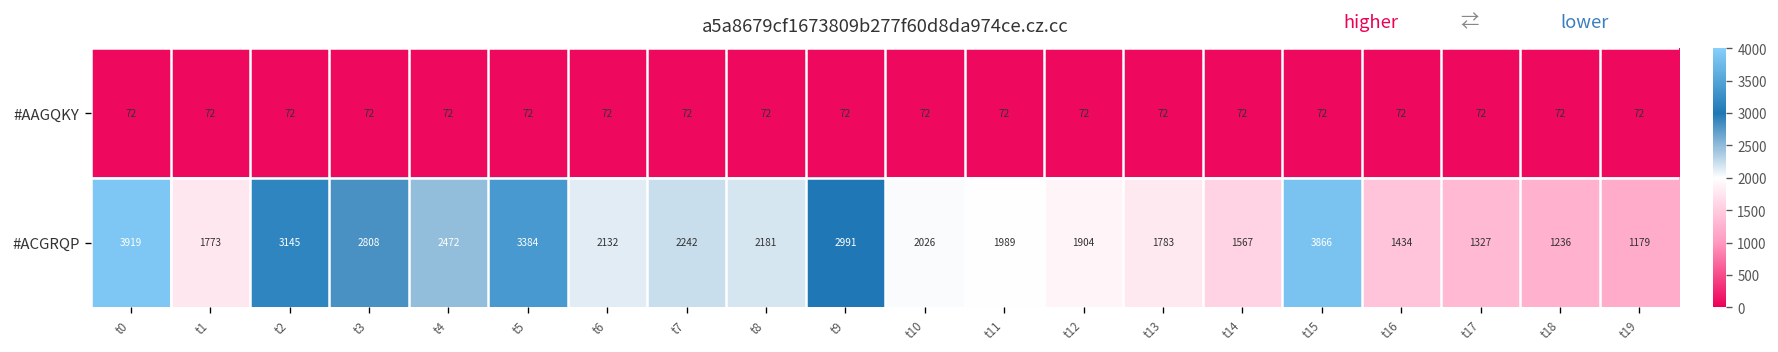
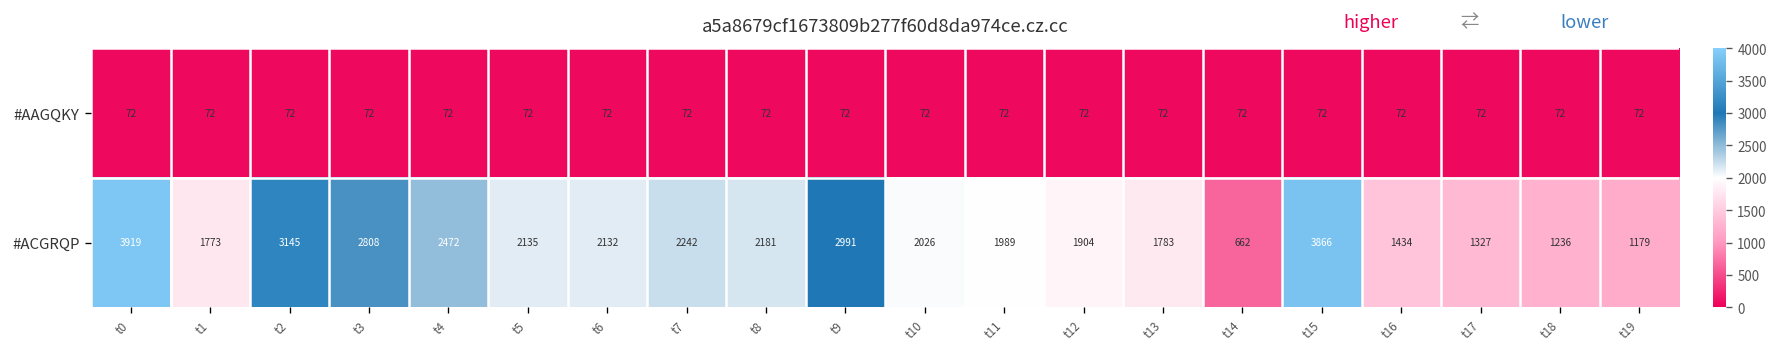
#ACGRQP, t5: 3384 -> 2135
#ACGRQP, t14: 1567 -> 662
